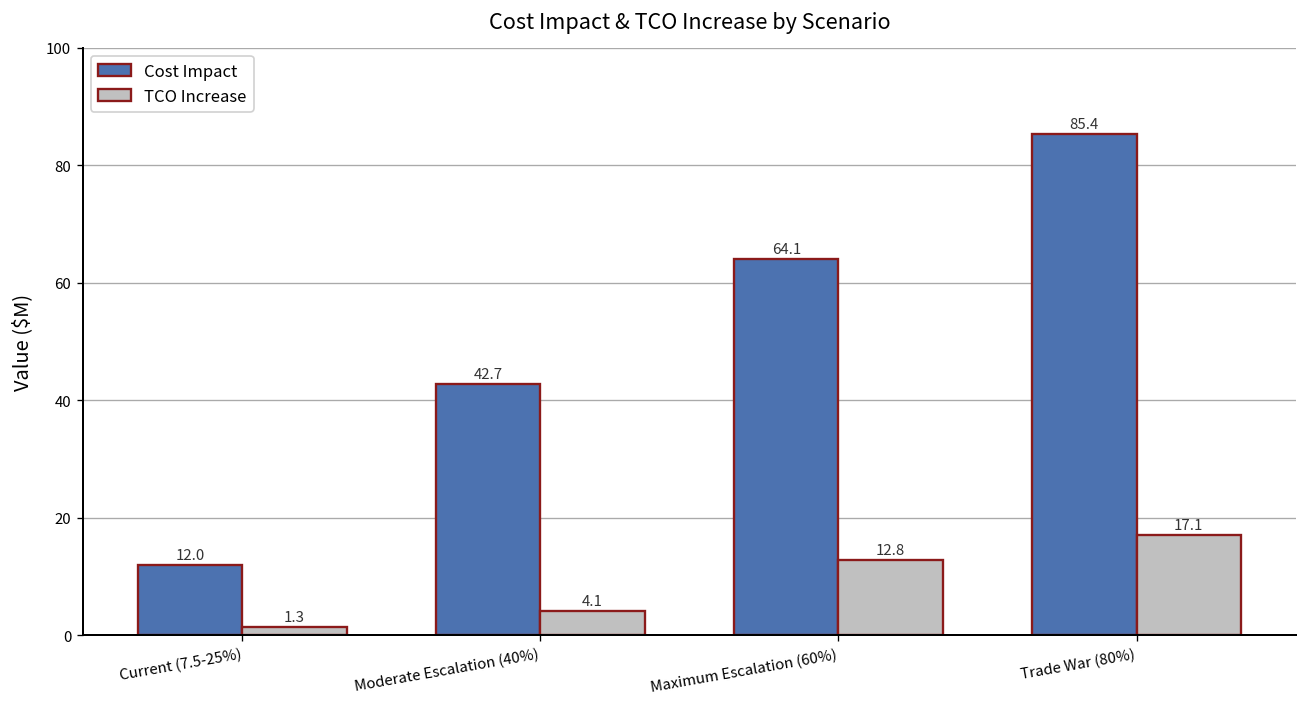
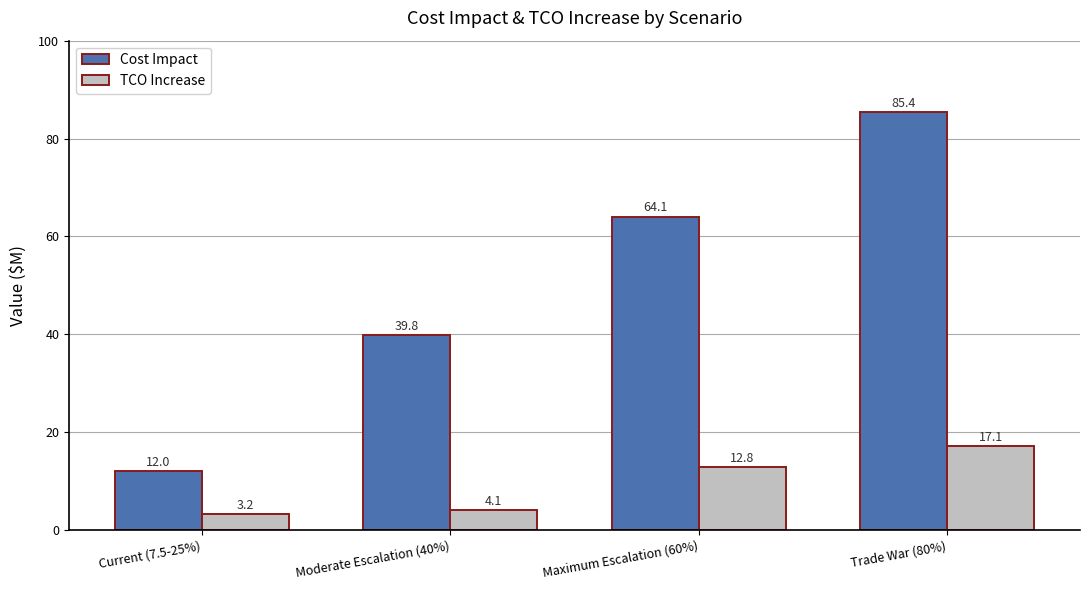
TCO Increase, Current (7.5-25%): 1.3 -> 3.2
Cost Impact, Moderate Escalation (40%): 42.7 -> 39.8
